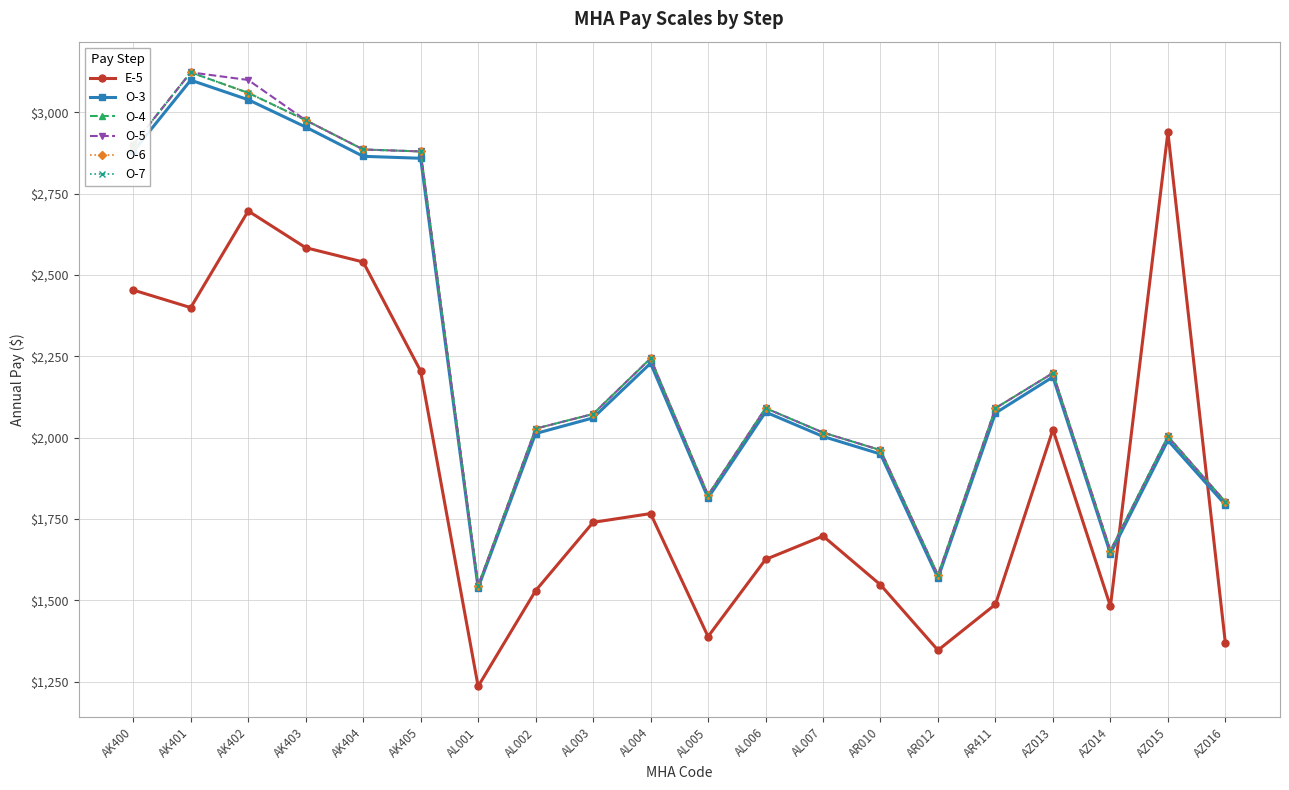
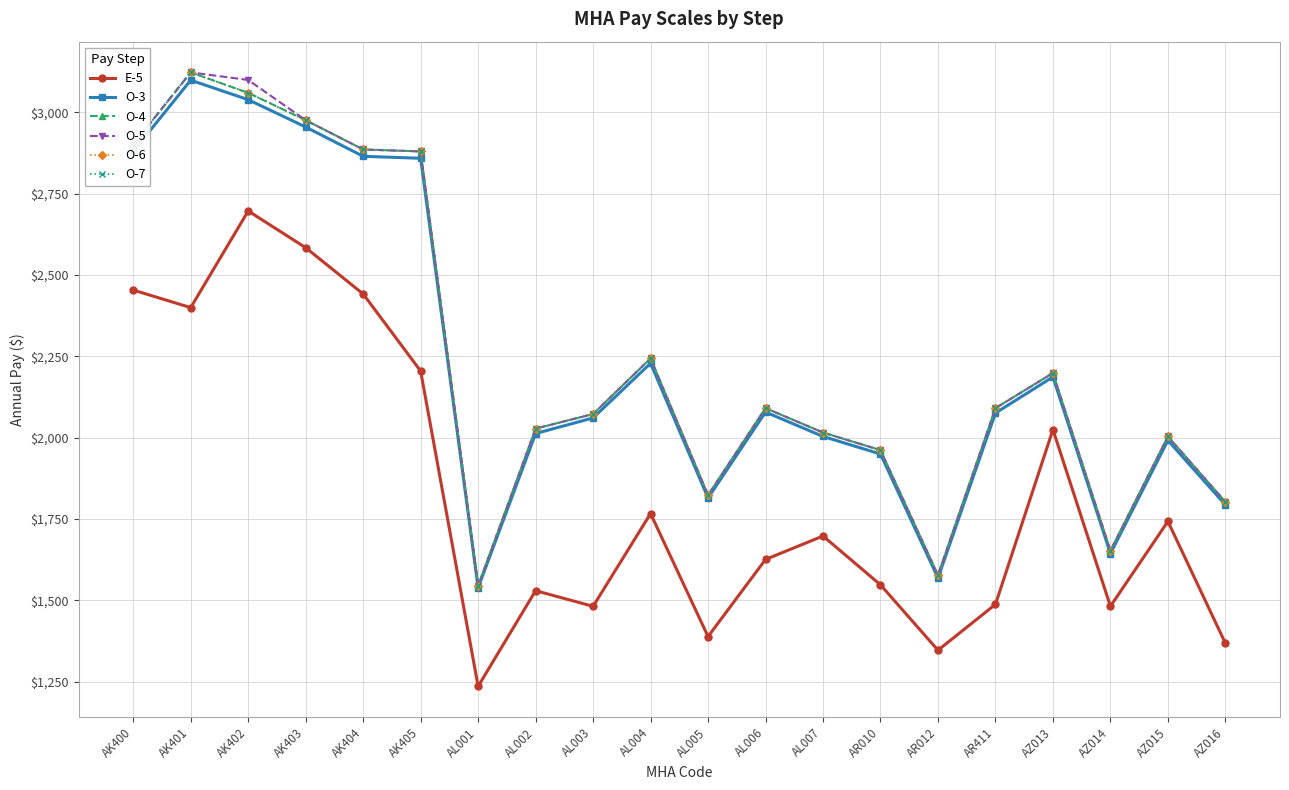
E-5, AK404: $2,540 -> $2,440
E-5, AL003: $1,740 -> $1,480
E-5, AZ015: $2,940 -> $1,740
